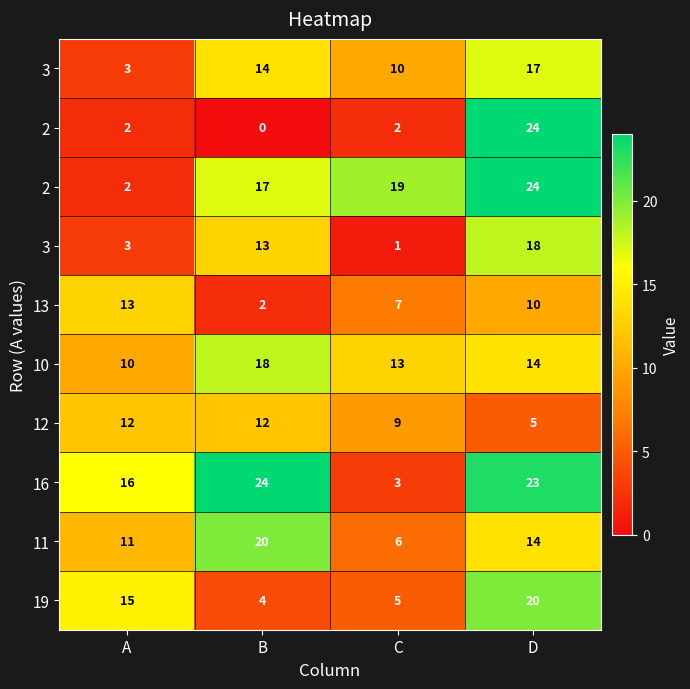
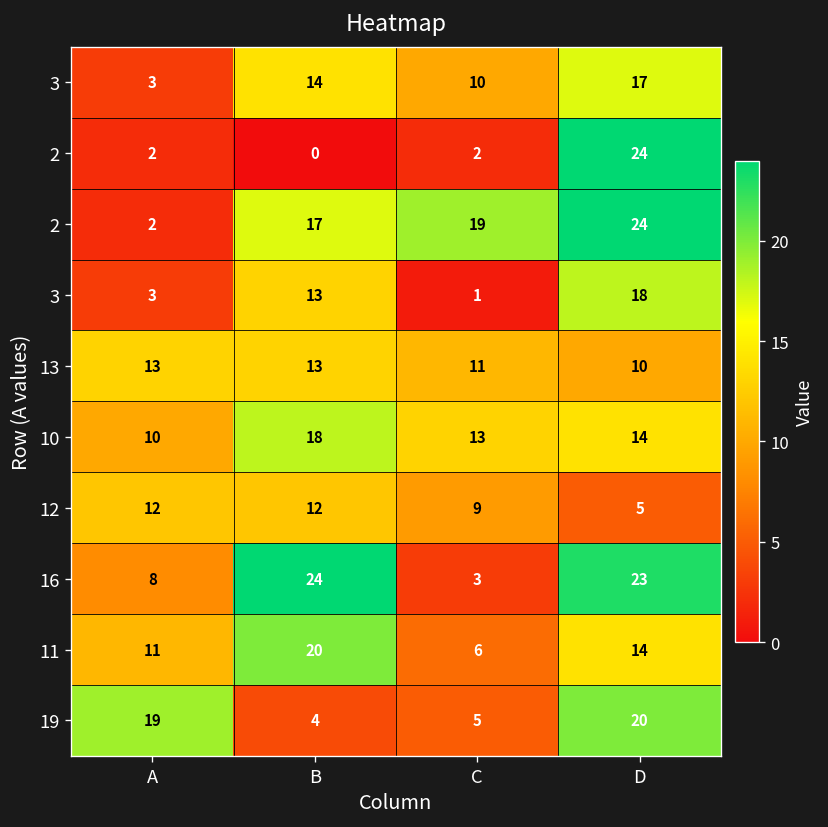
13, B: 2 -> 13
13, C: 7 -> 11
16, A: 16 -> 8
19, A: 15 -> 19
